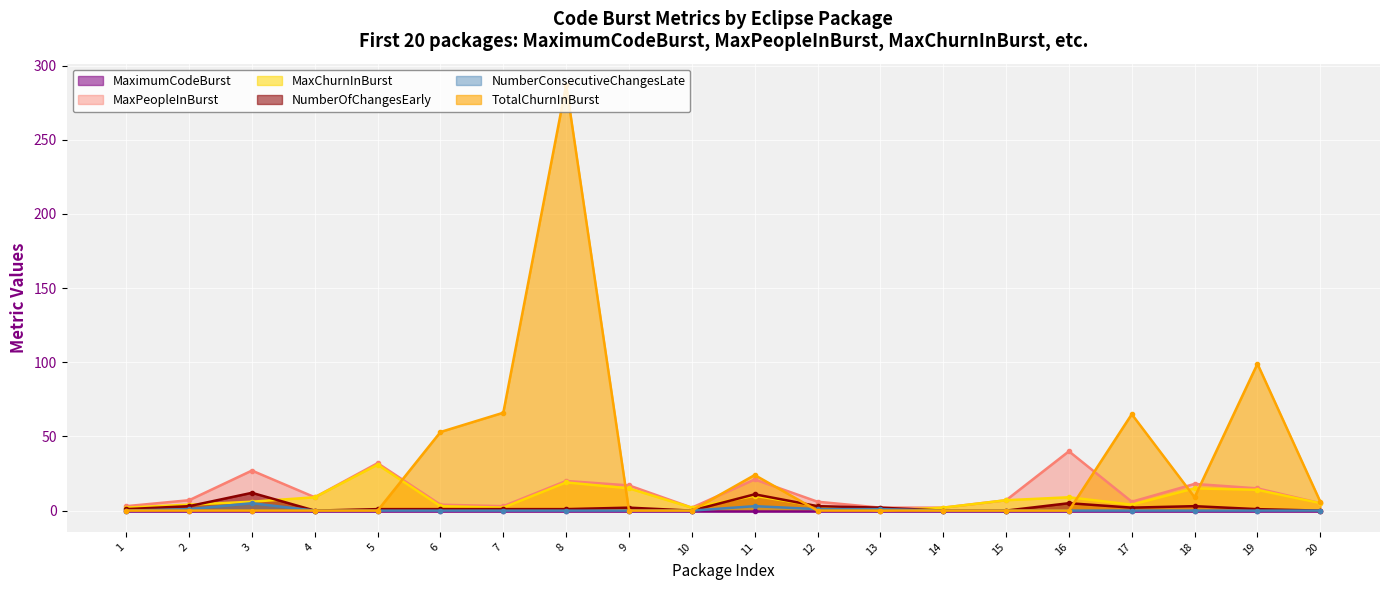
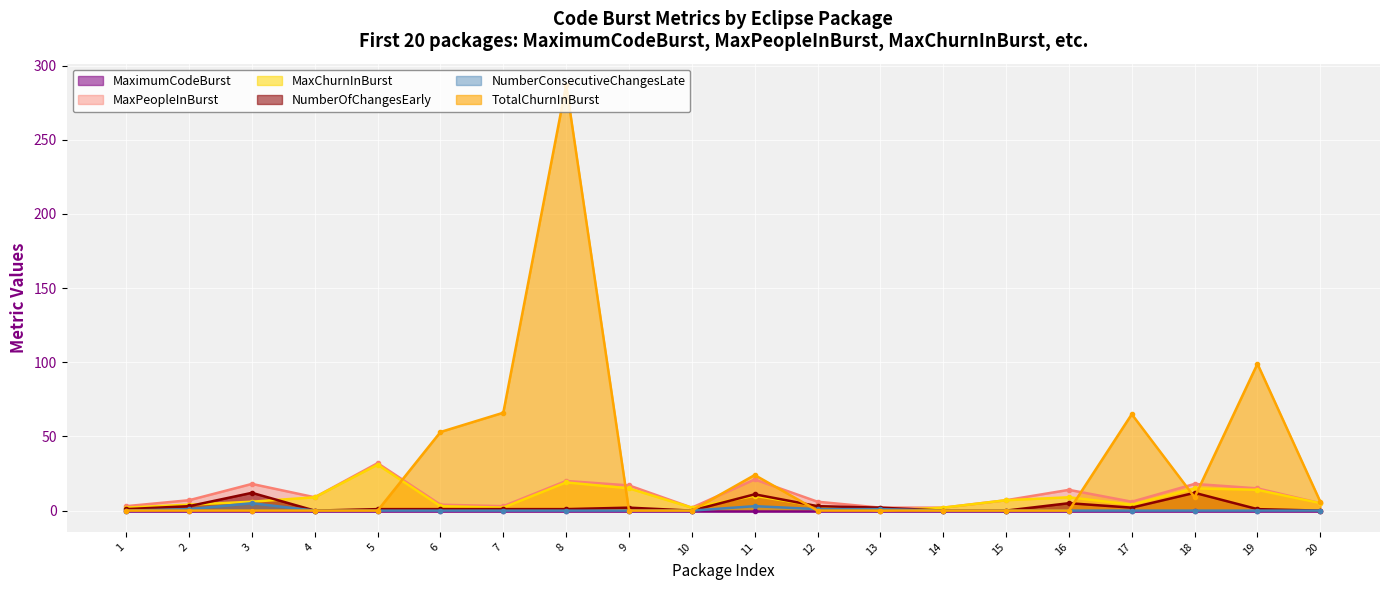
MaxPeopleInBurst, 3: 27 -> 18
MaxPeopleInBurst, 16: 40 -> 14
NumberOfChangesEarly, 18: 3 -> 12
